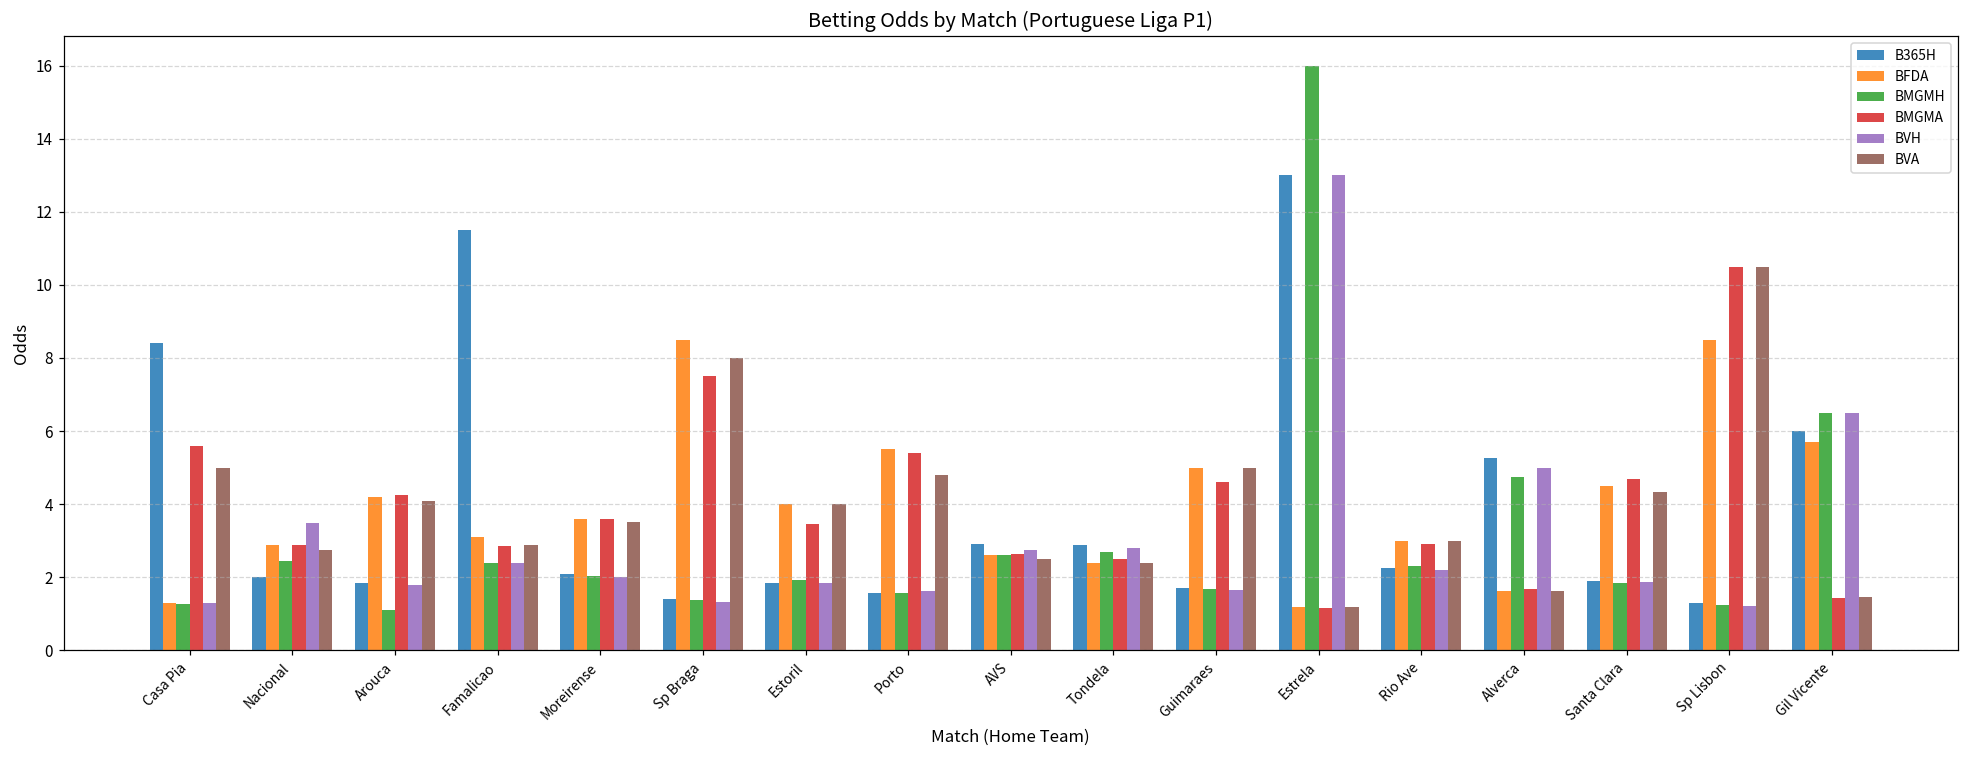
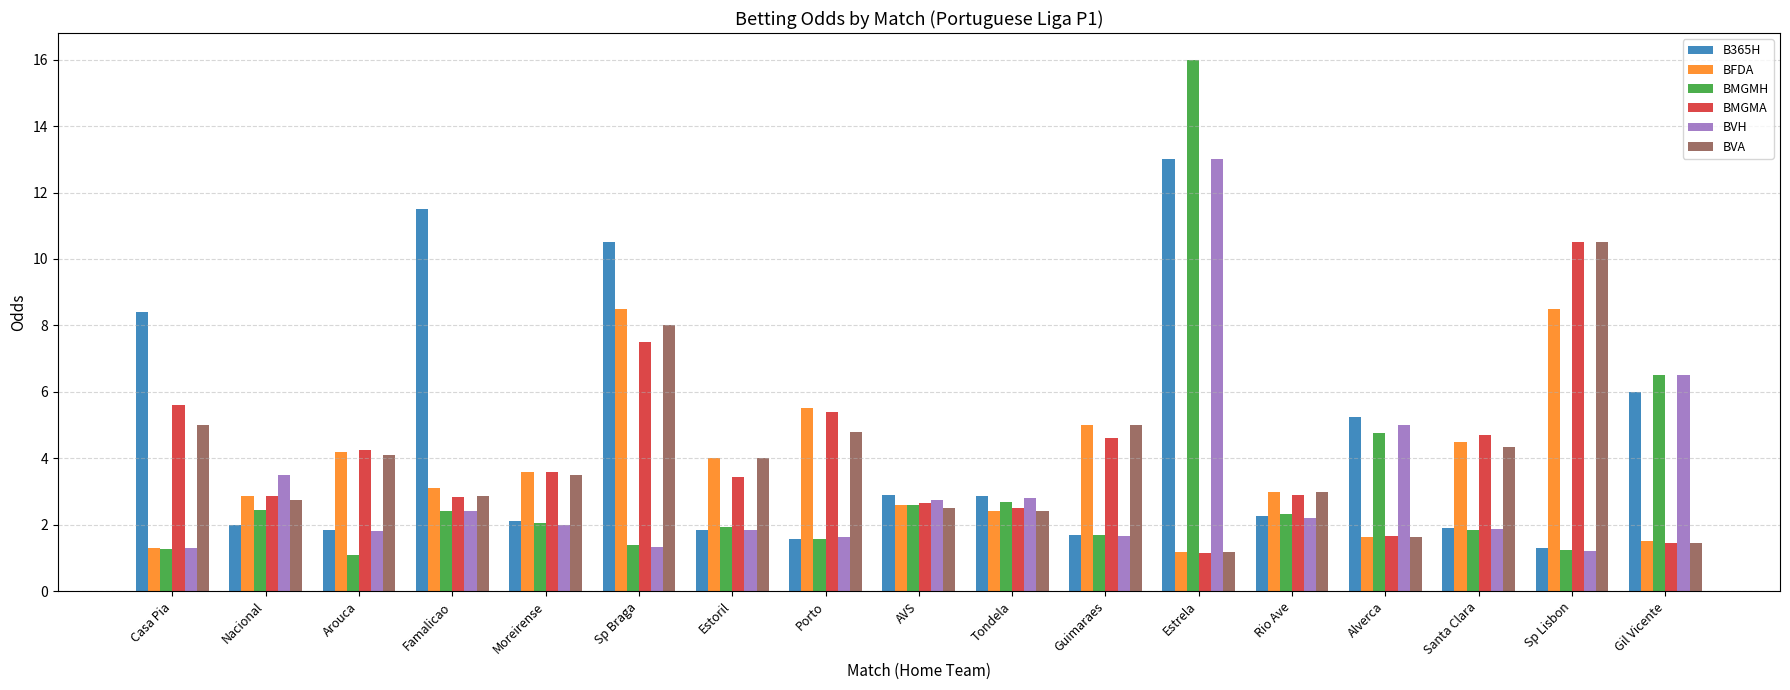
B365H, Sp Braga: 1.4 -> 10.5
BFDA, Gil Vicente: 5.7 -> 1.5
